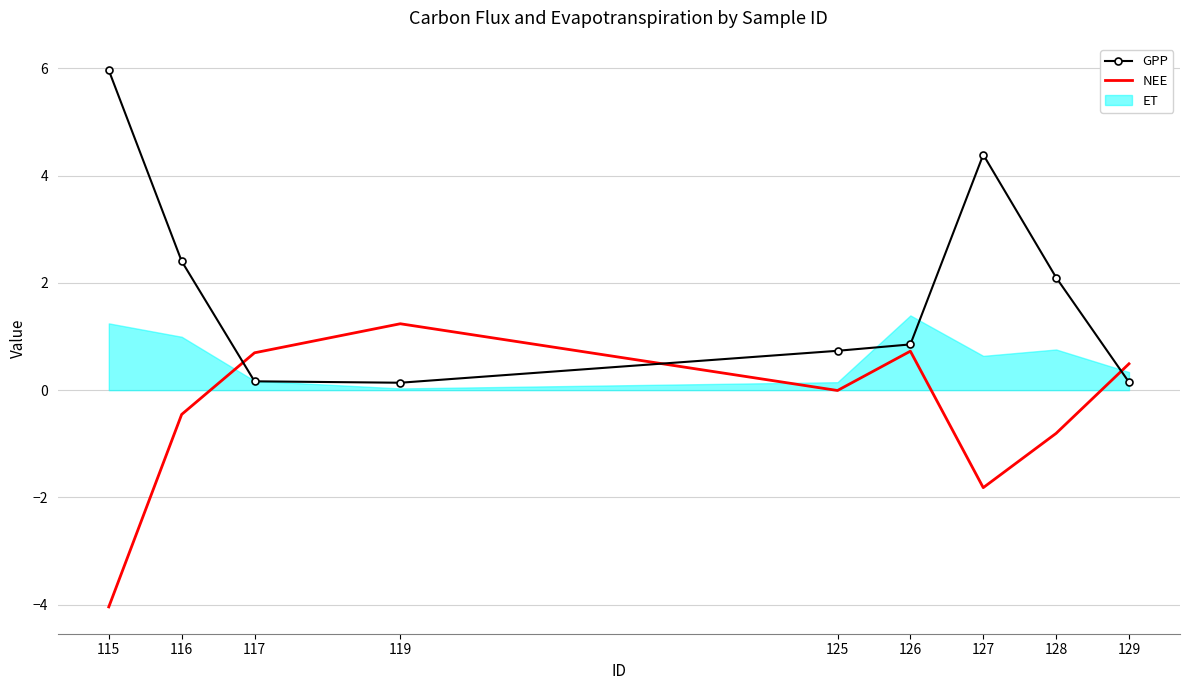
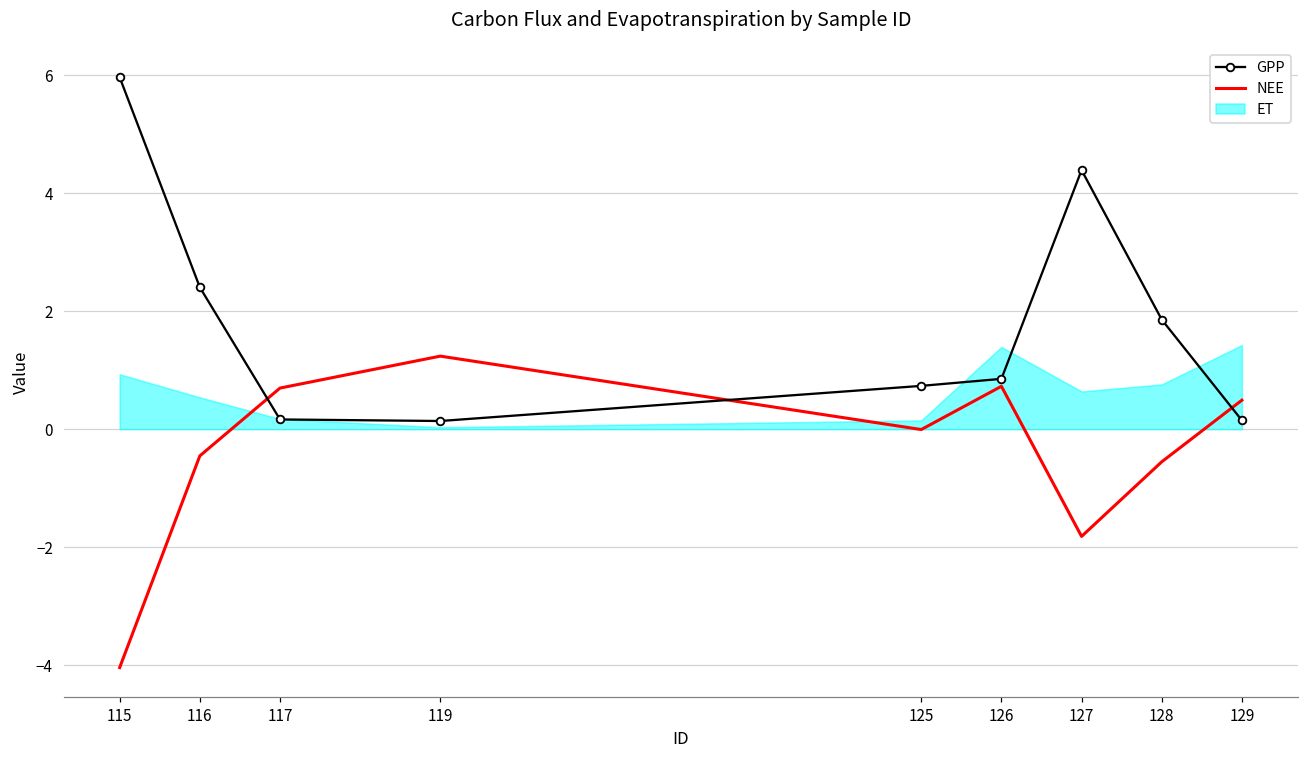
ET, 115: 1.2 -> 0.9
ET, 116: 1.0 -> 0.5
GPP, 128: 2.1 -> 1.9
NEE, 128: -0.8 -> -0.6
ET, 129: 0.3 -> 1.4
